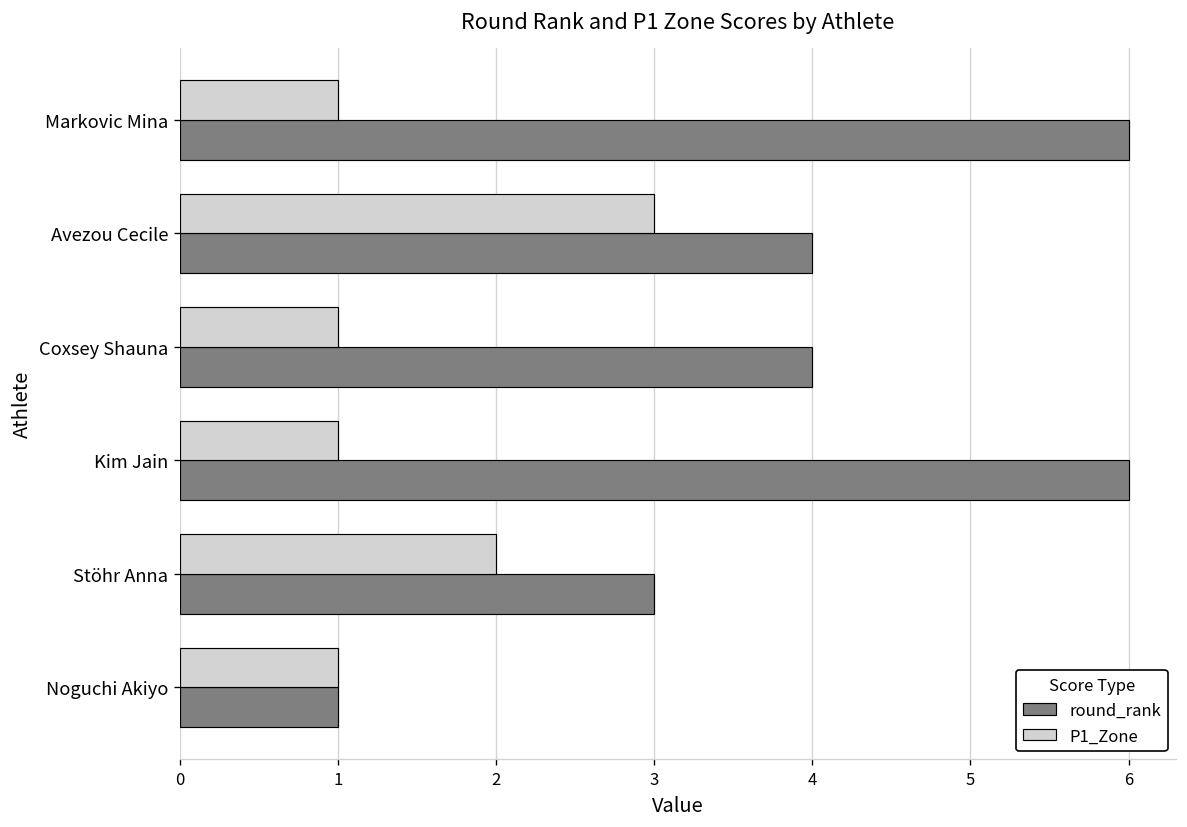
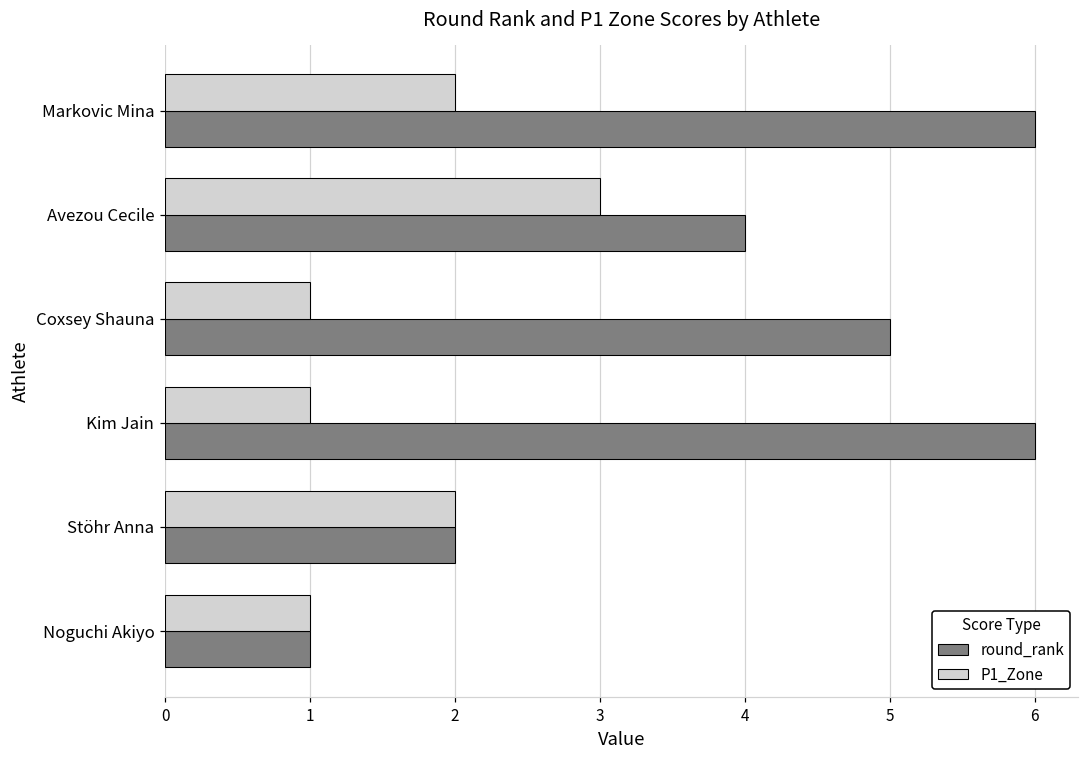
P1_Zone, Markovic Mina: 1 -> 2
round_rank, Coxsey Shauna: 4 -> 5
round_rank, Stöhr Anna: 3 -> 2
